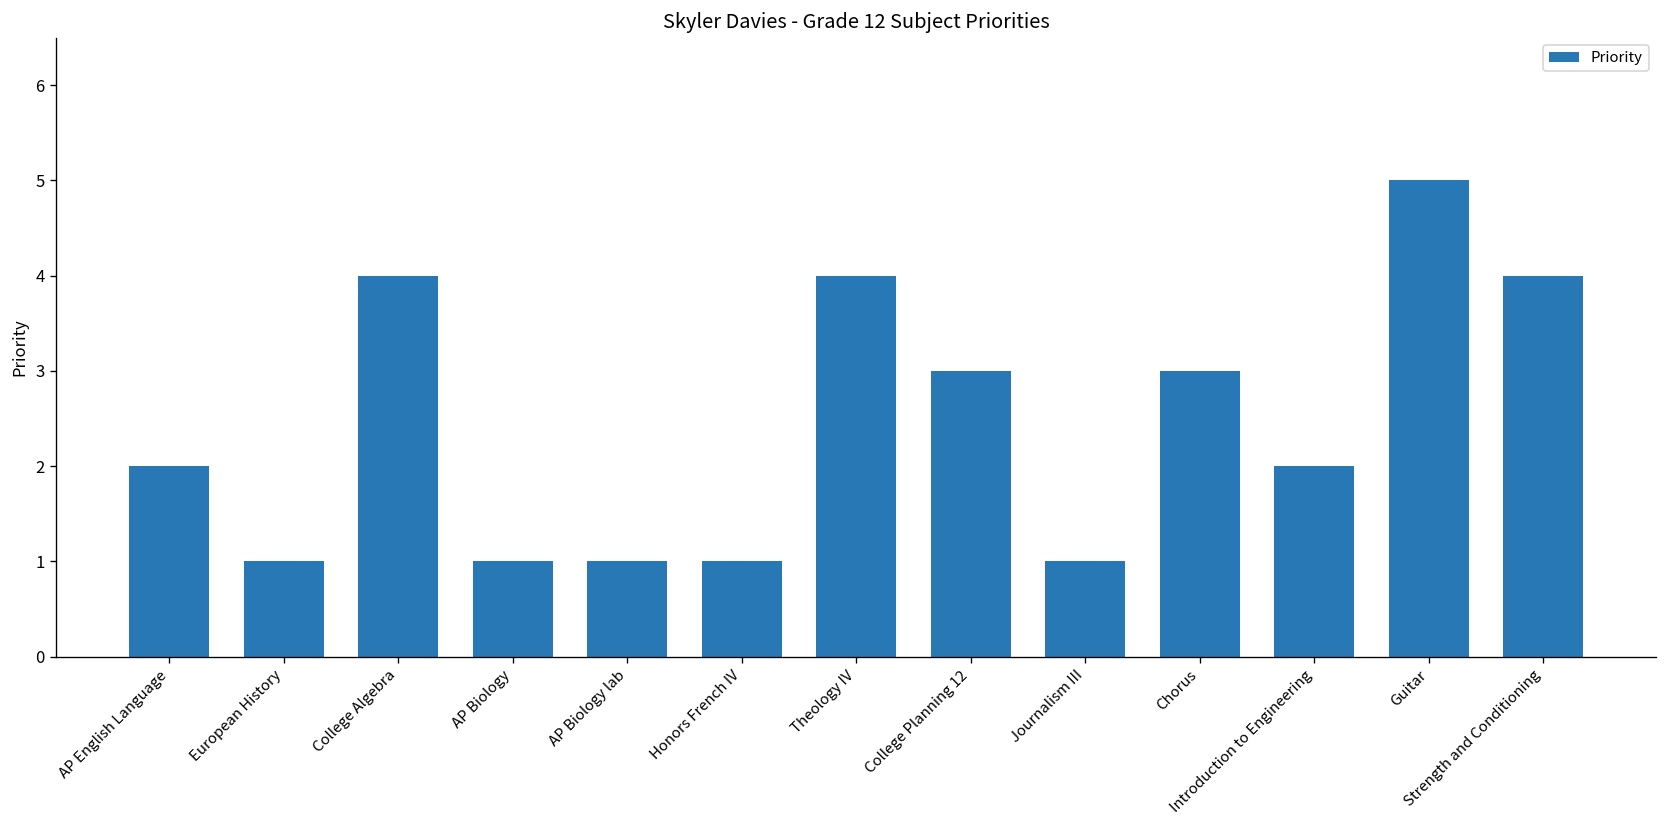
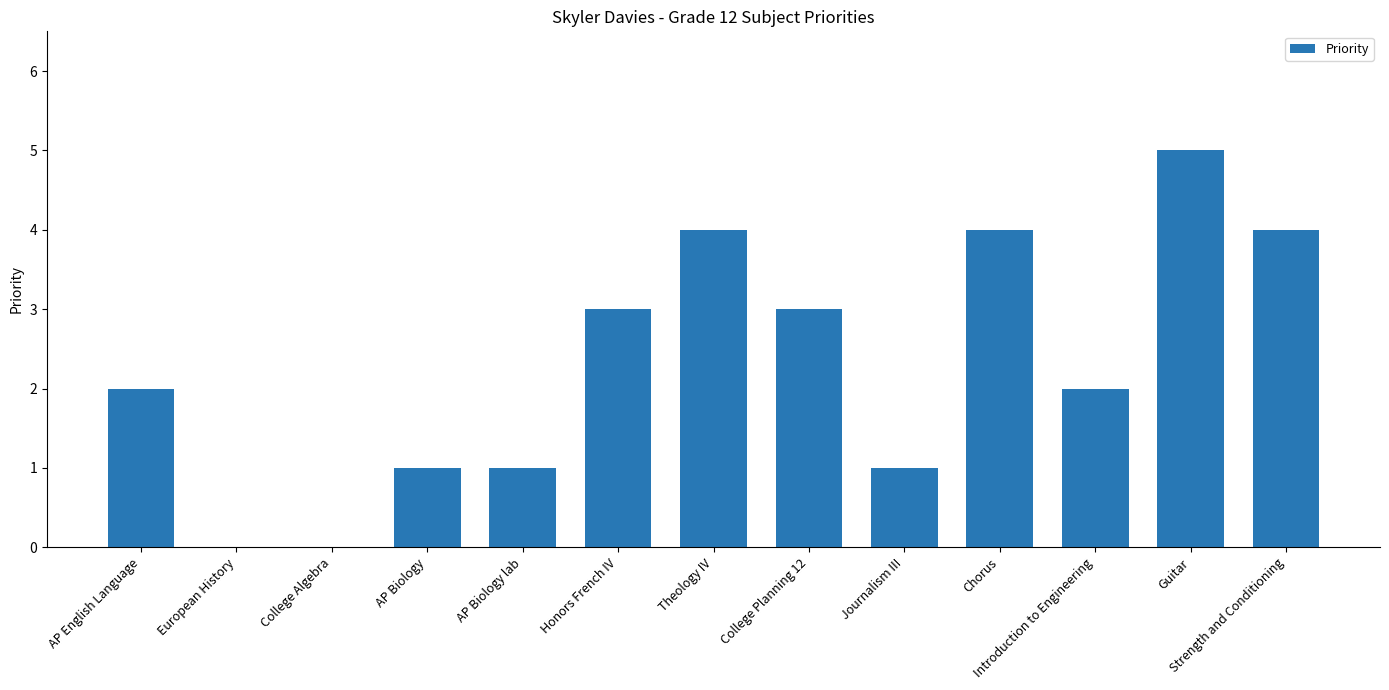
European History: 1 -> 0
College Algebra: 4 -> 0
Honors French IV: 1 -> 3
Chorus: 3 -> 4
